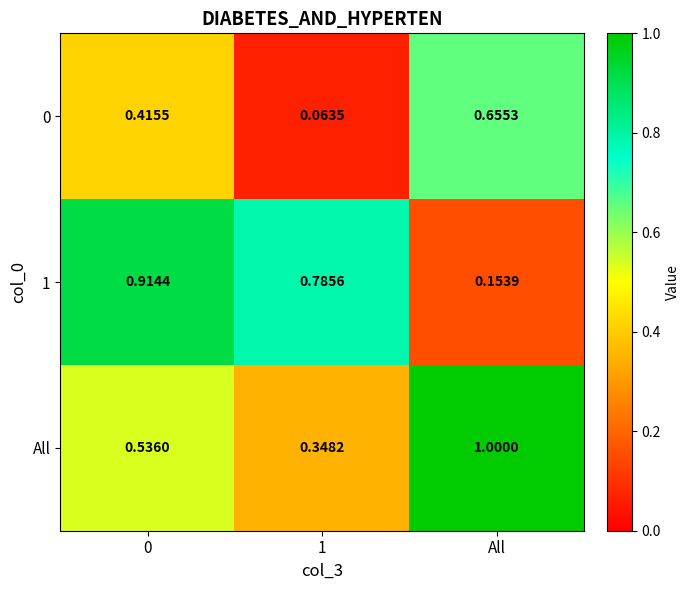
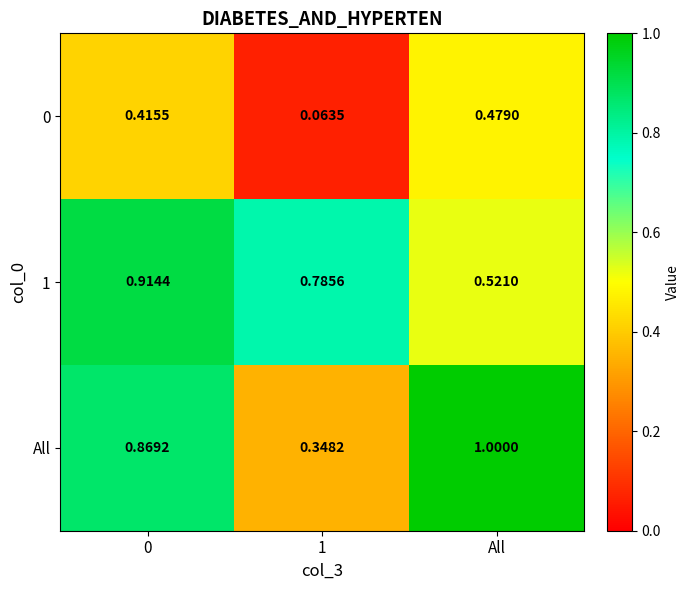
0, All: 0.6553 -> 0.4790
1, All: 0.1539 -> 0.5210
All, 0: 0.5360 -> 0.8692
